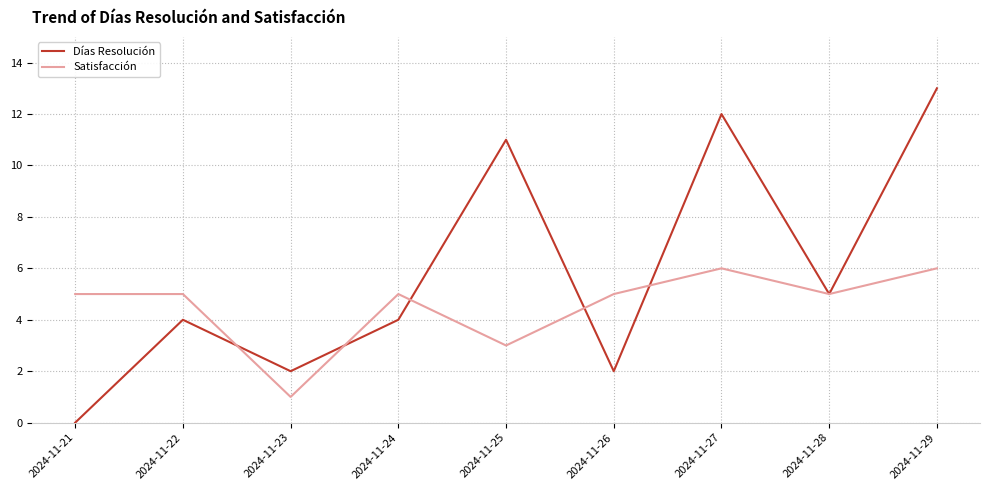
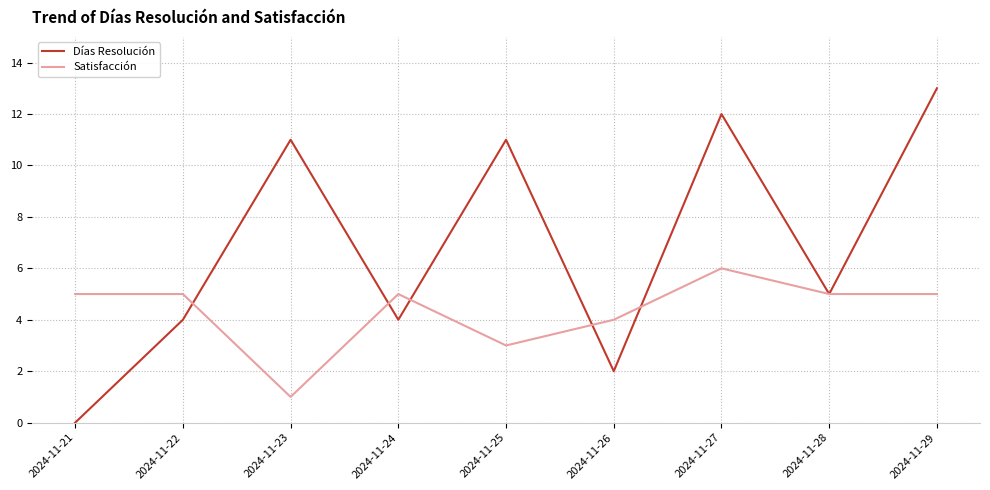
Días Resolución, 2024-11-23: 2 -> 11
Satisfacción, 2024-11-26: 5 -> 4
Satisfacción, 2024-11-29: 6 -> 5
